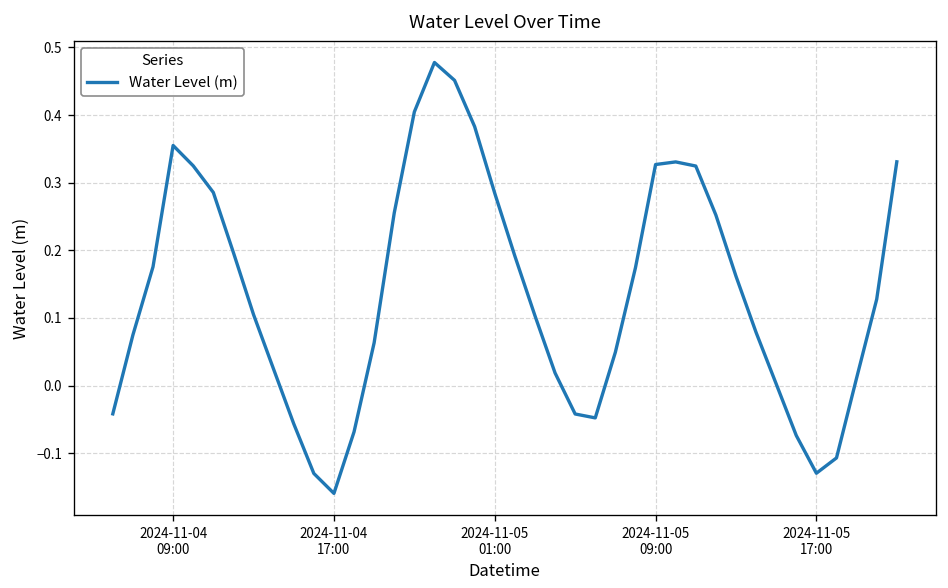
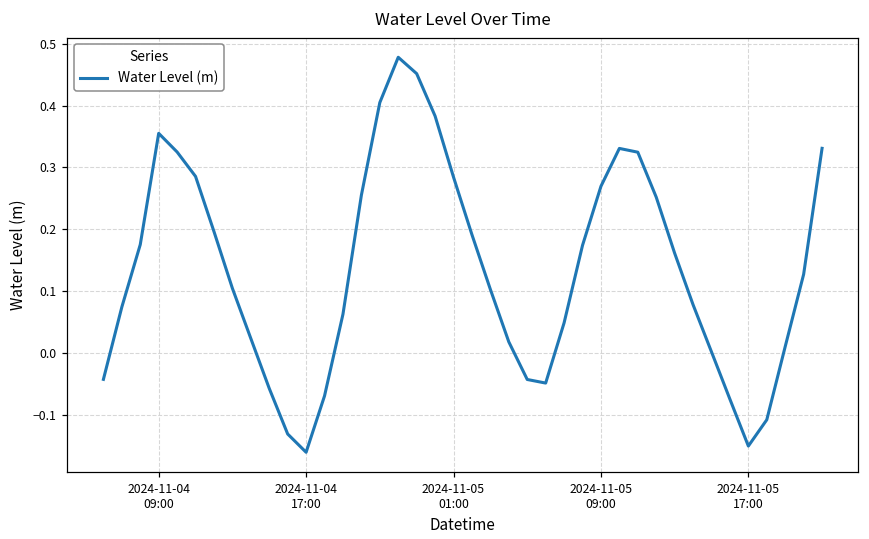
2024-11-05 09:00: 0.33 -> 0.27
2024-11-05 17:00: -0.13 -> -0.15
